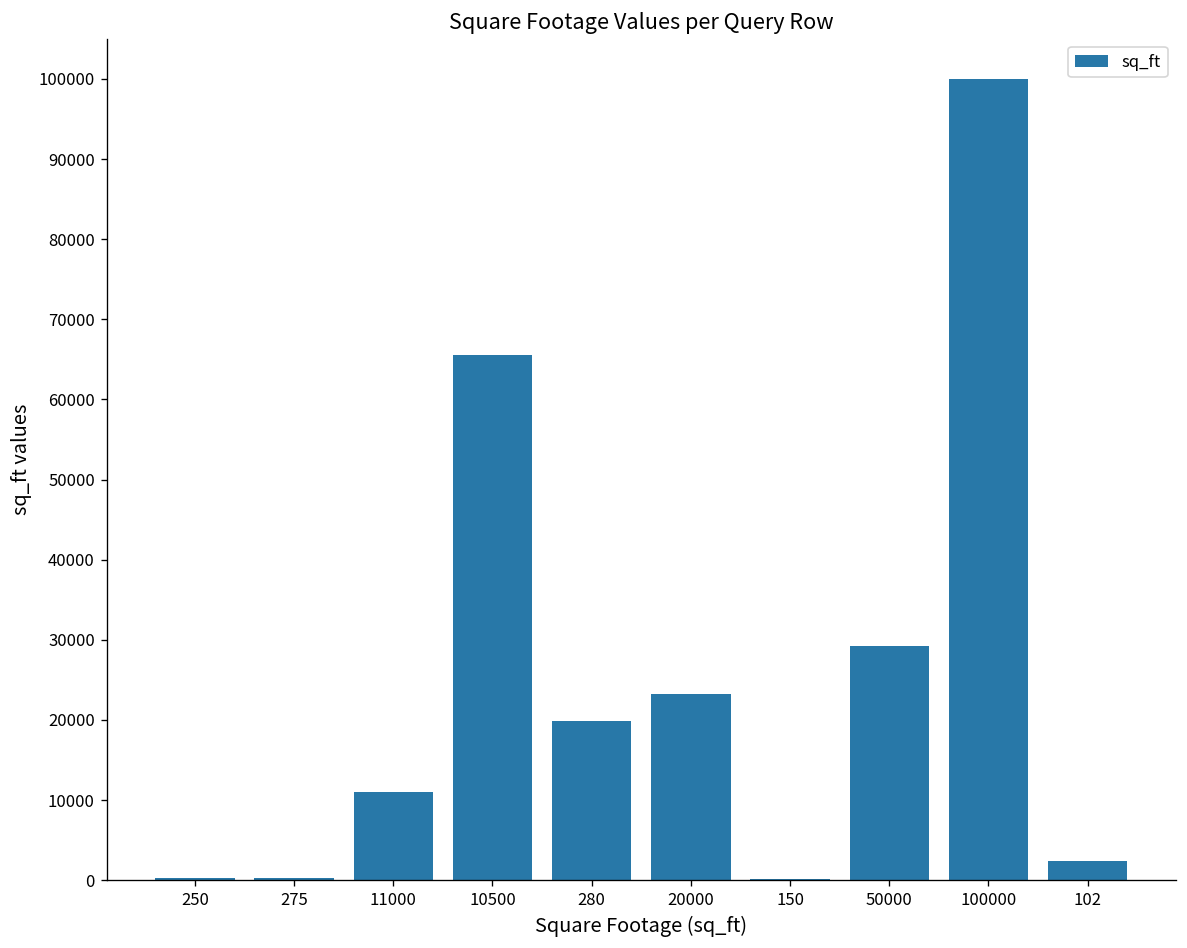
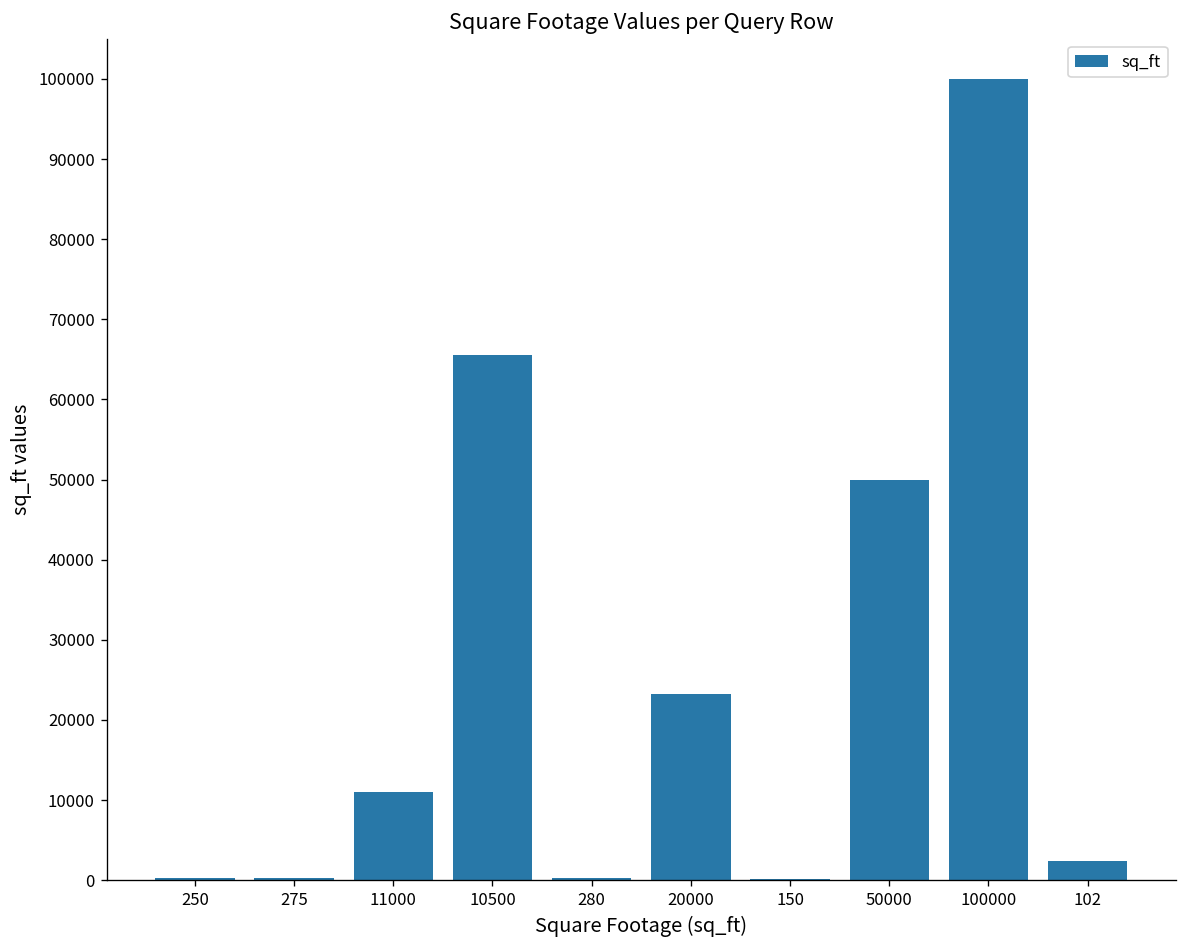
280: 20000 -> 0
50000: 29000 -> 50000
